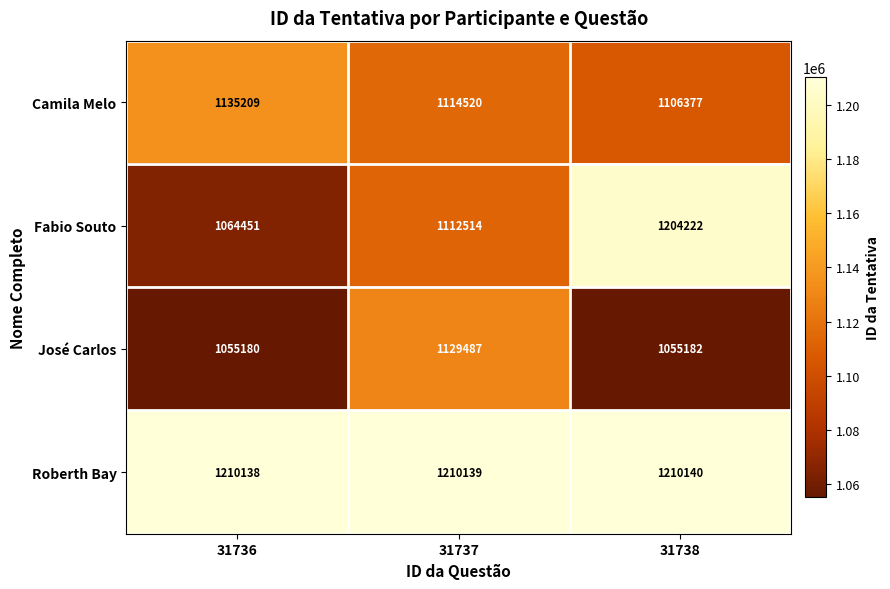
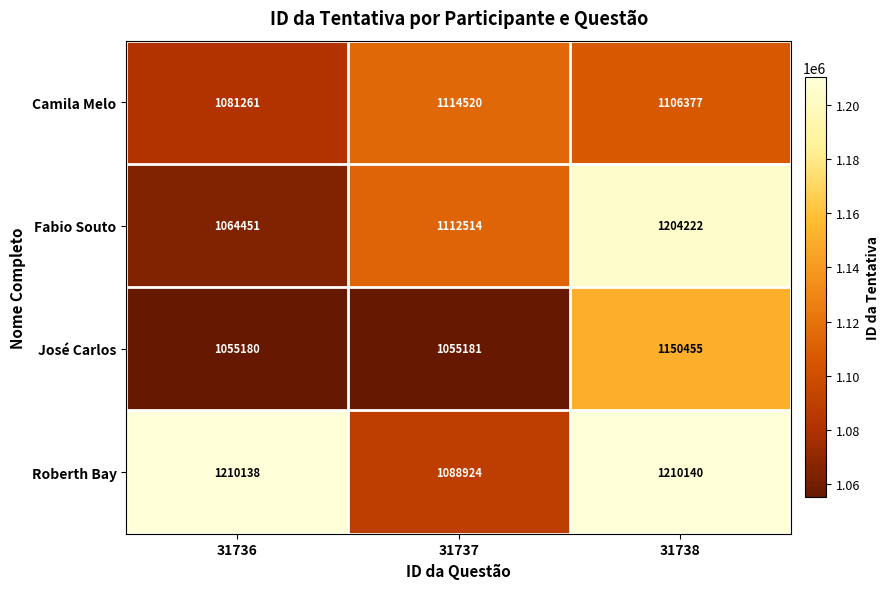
Camila Melo, 31736: 1135209 -> 1081261
José Carlos, 31737: 1129487 -> 1055181
José Carlos, 31738: 1055182 -> 1150455
Roberth Bay, 31737: 1210139 -> 1088924
